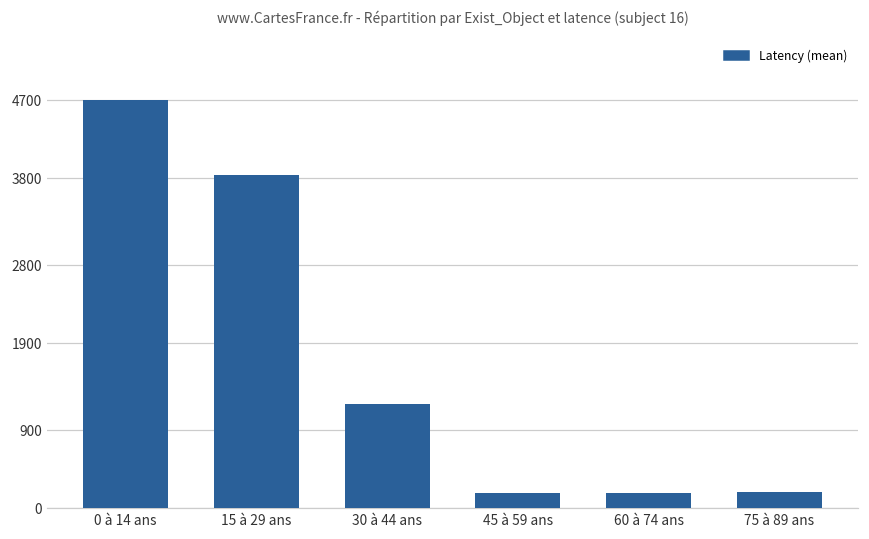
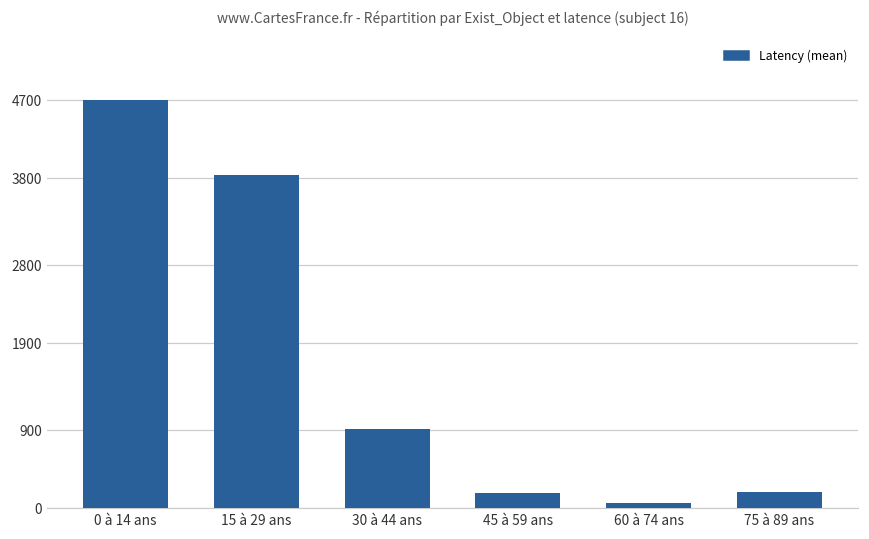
30 à 44 ans: 1200 -> 900
60 à 74 ans: 200 -> 100
